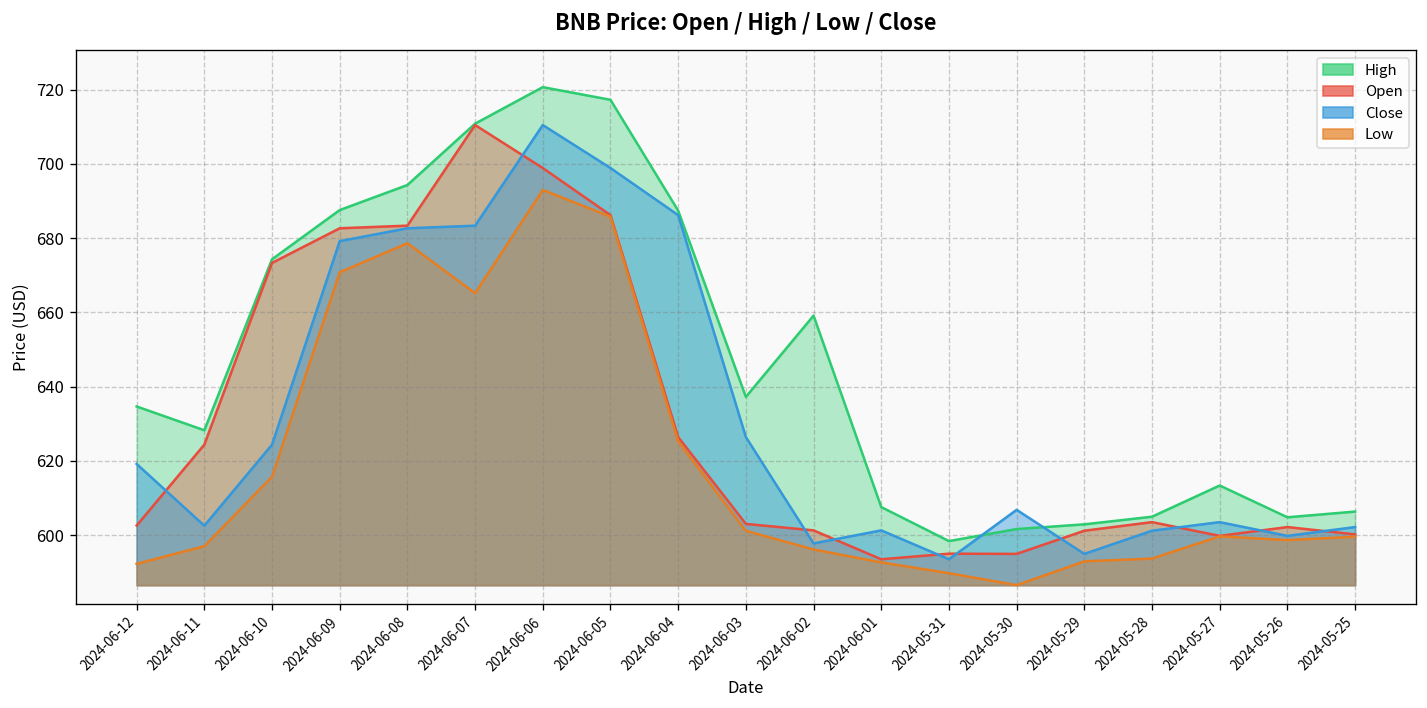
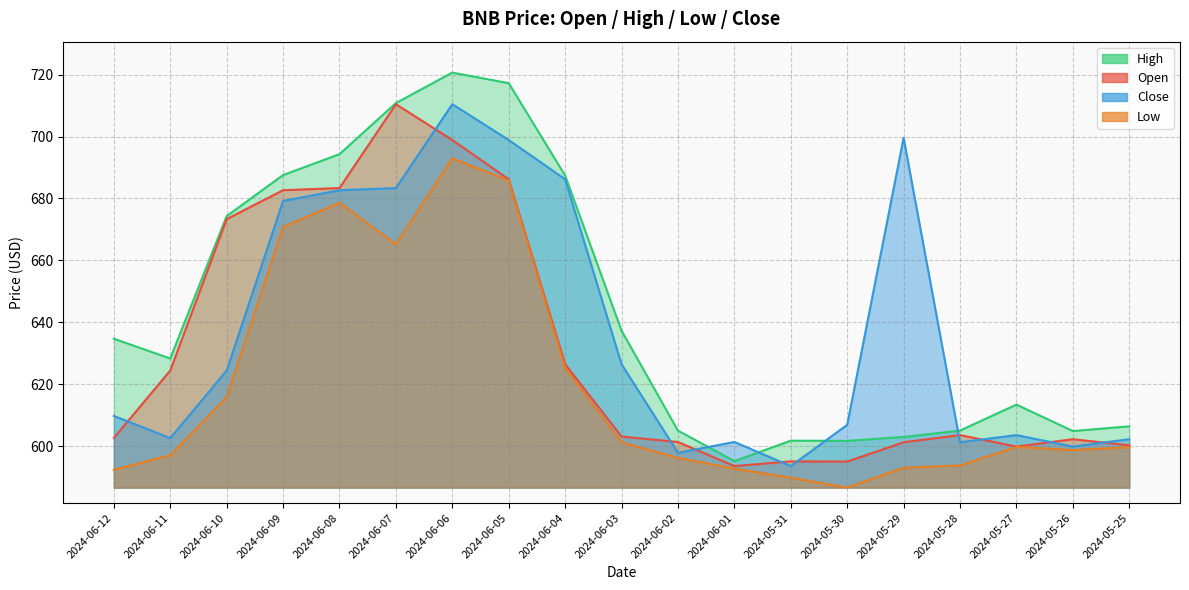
Close, 2024-06-12: 619 -> 610
High, 2024-06-02: 659 -> 605
High, 2024-06-01: 608 -> 595
High, 2024-05-31: 598 -> 602
Close, 2024-05-29: 595 -> 700
